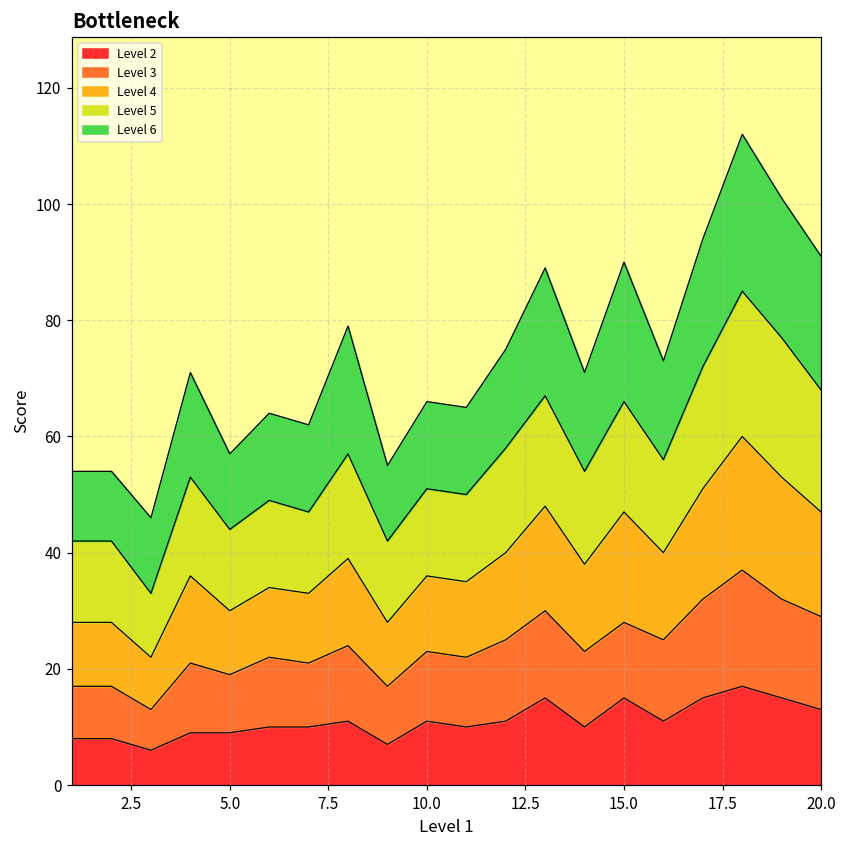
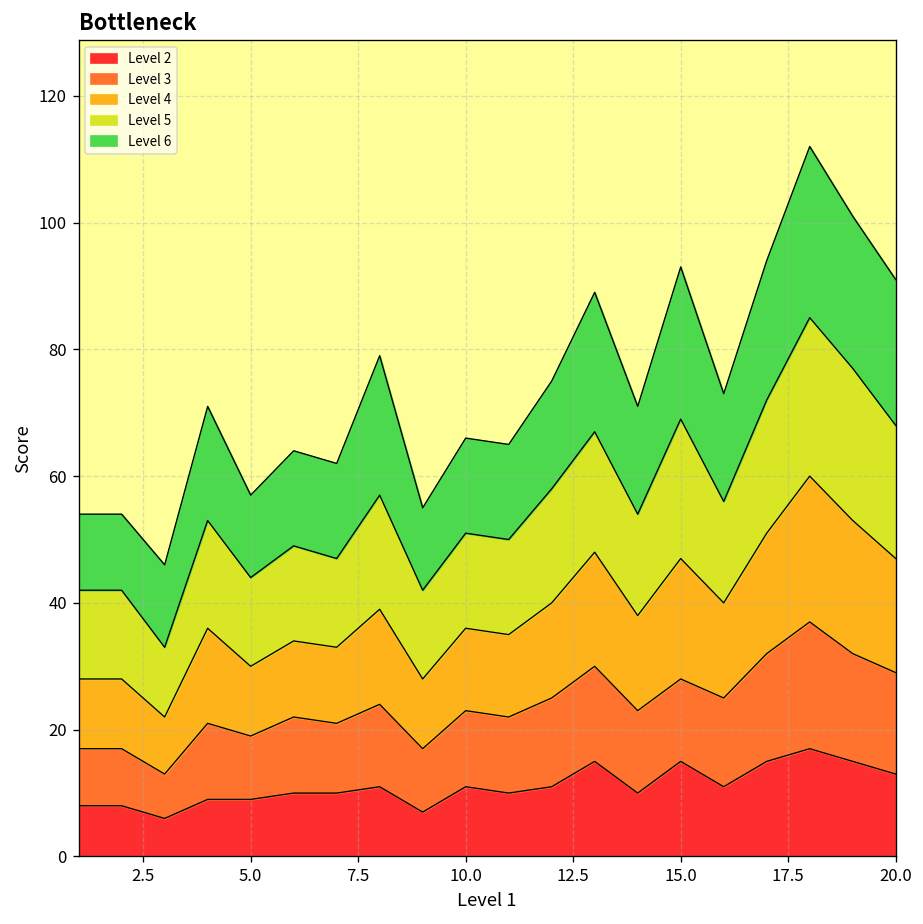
Level 5, 15.0: 19 -> 22
